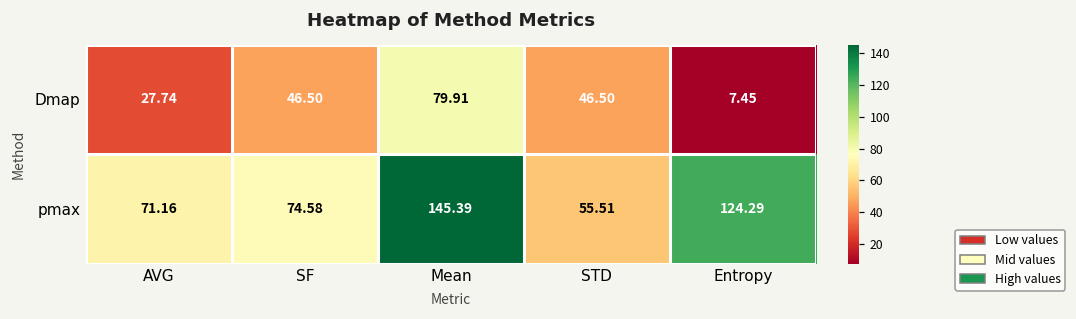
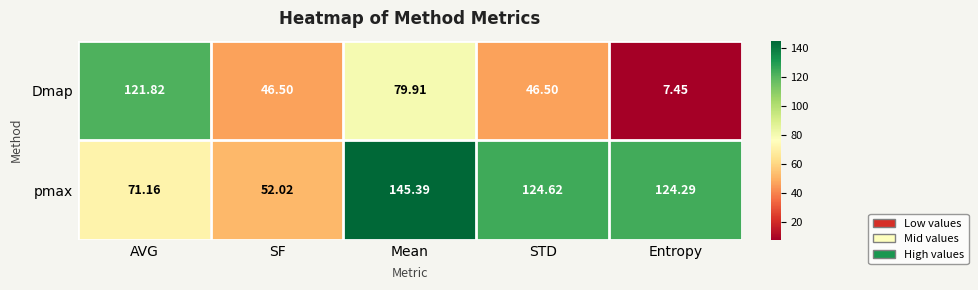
Dmap, AVG: 27.74 -> 121.82
pmax, SF: 74.58 -> 52.02
pmax, STD: 55.51 -> 124.62
